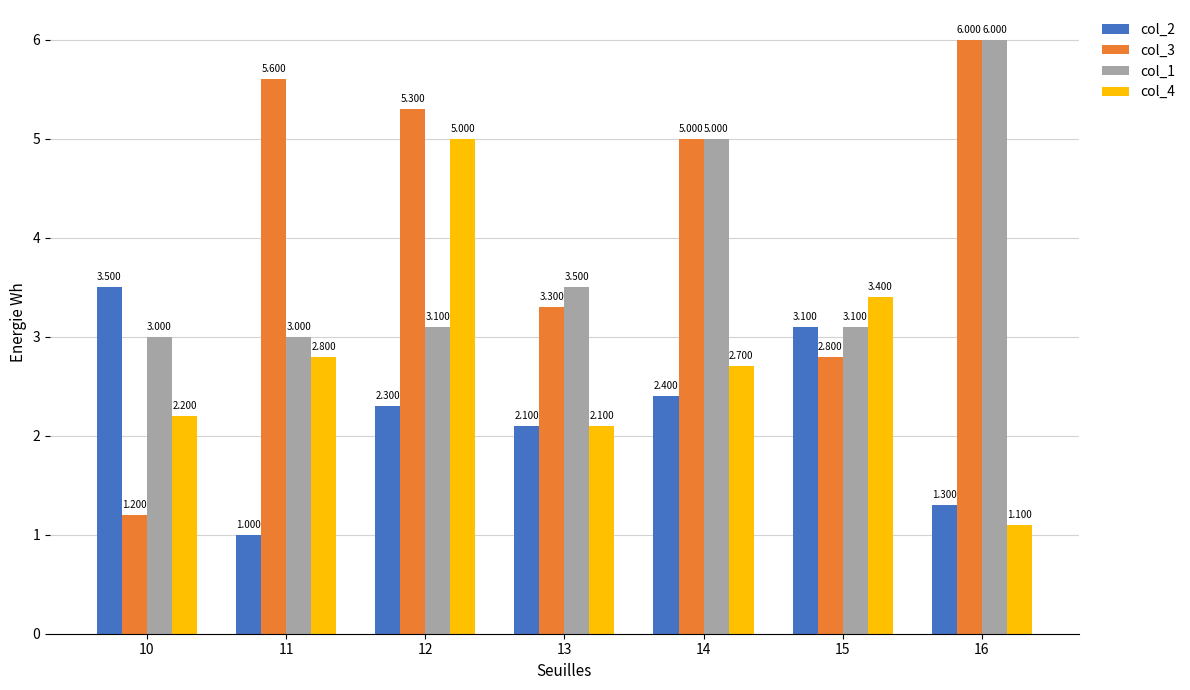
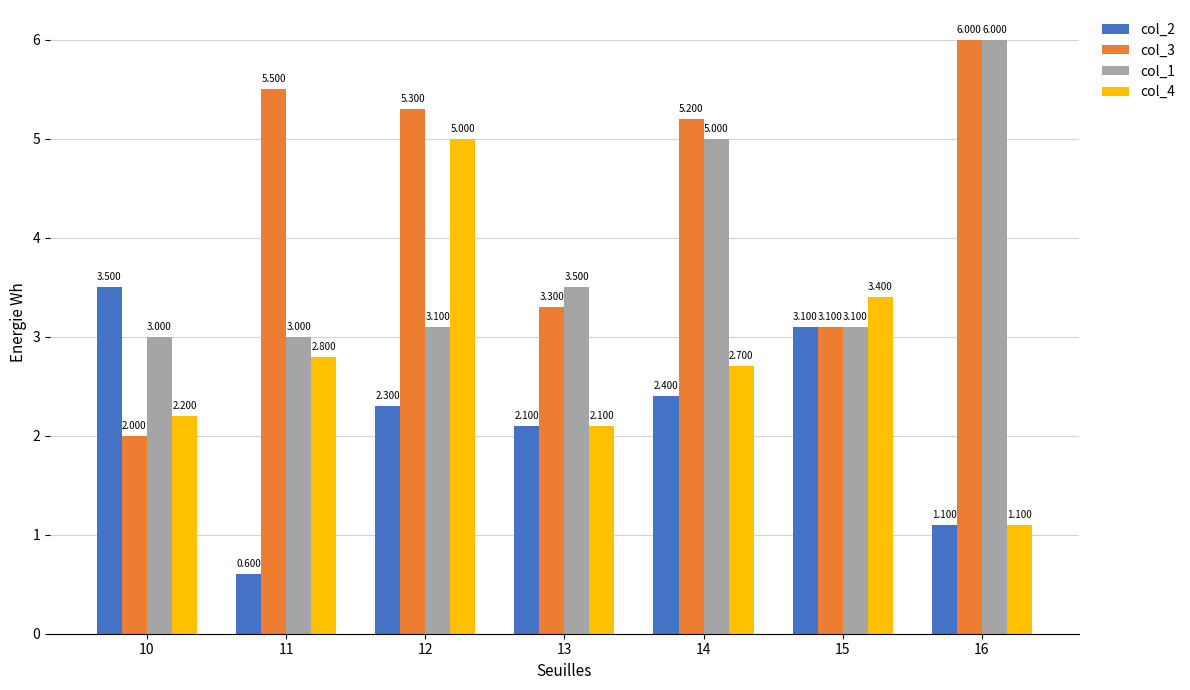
col_3, 10: 1.200 -> 2.000
col_2, 11: 1.000 -> 0.600
col_3, 11: 5.600 -> 5.500
col_3, 14: 5.000 -> 5.200
col_3, 15: 2.800 -> 3.100
col_2, 16: 1.300 -> 1.100
